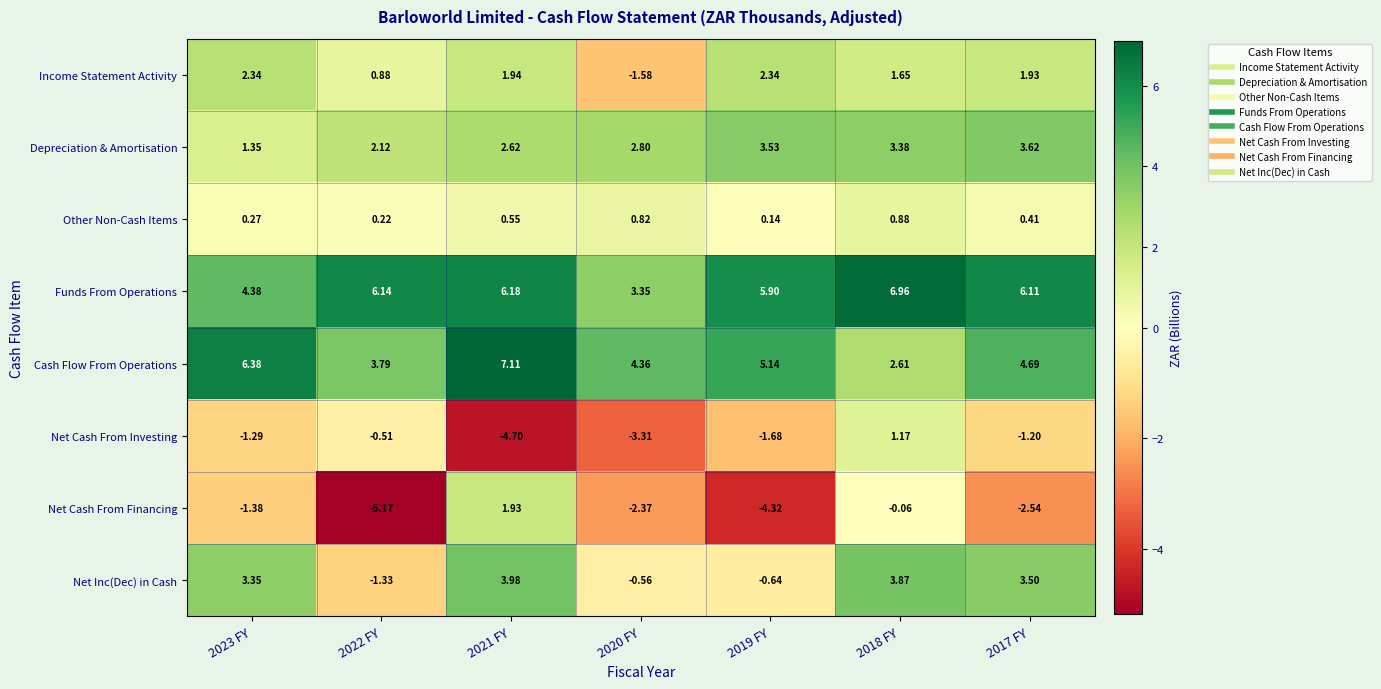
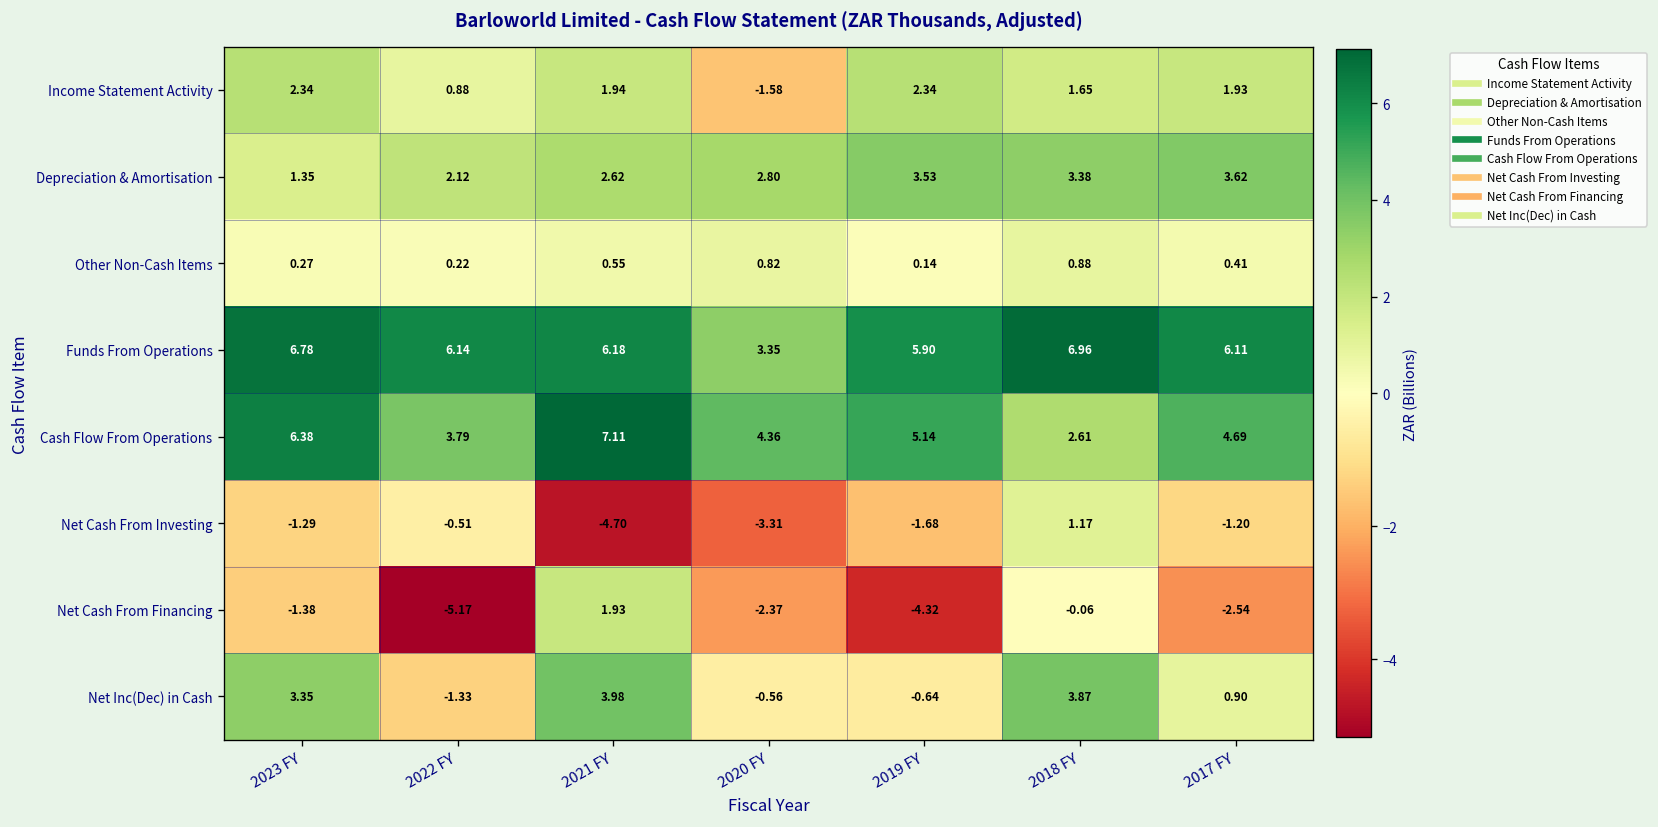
Funds From Operations, 2023 FY: 4.38 -> 6.78
Net Inc(Dec) in Cash, 2017 FY: 3.50 -> 0.90
